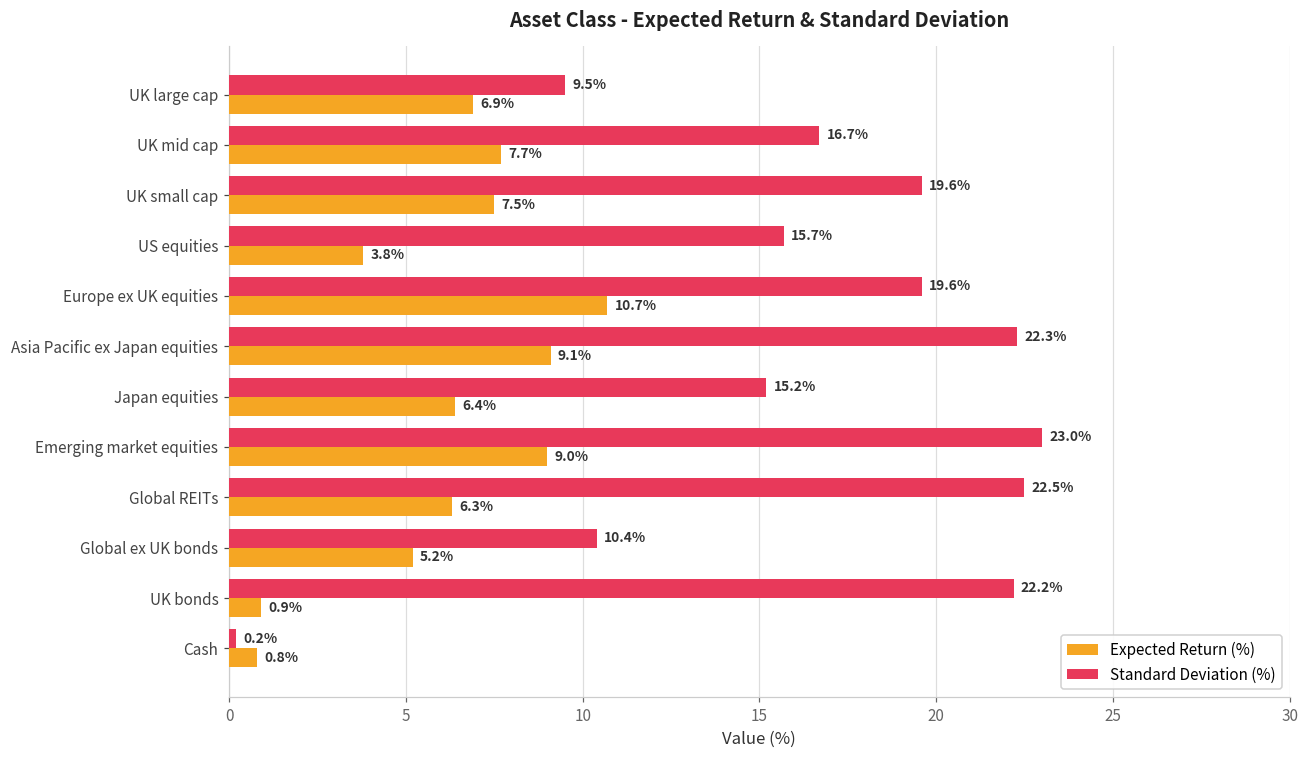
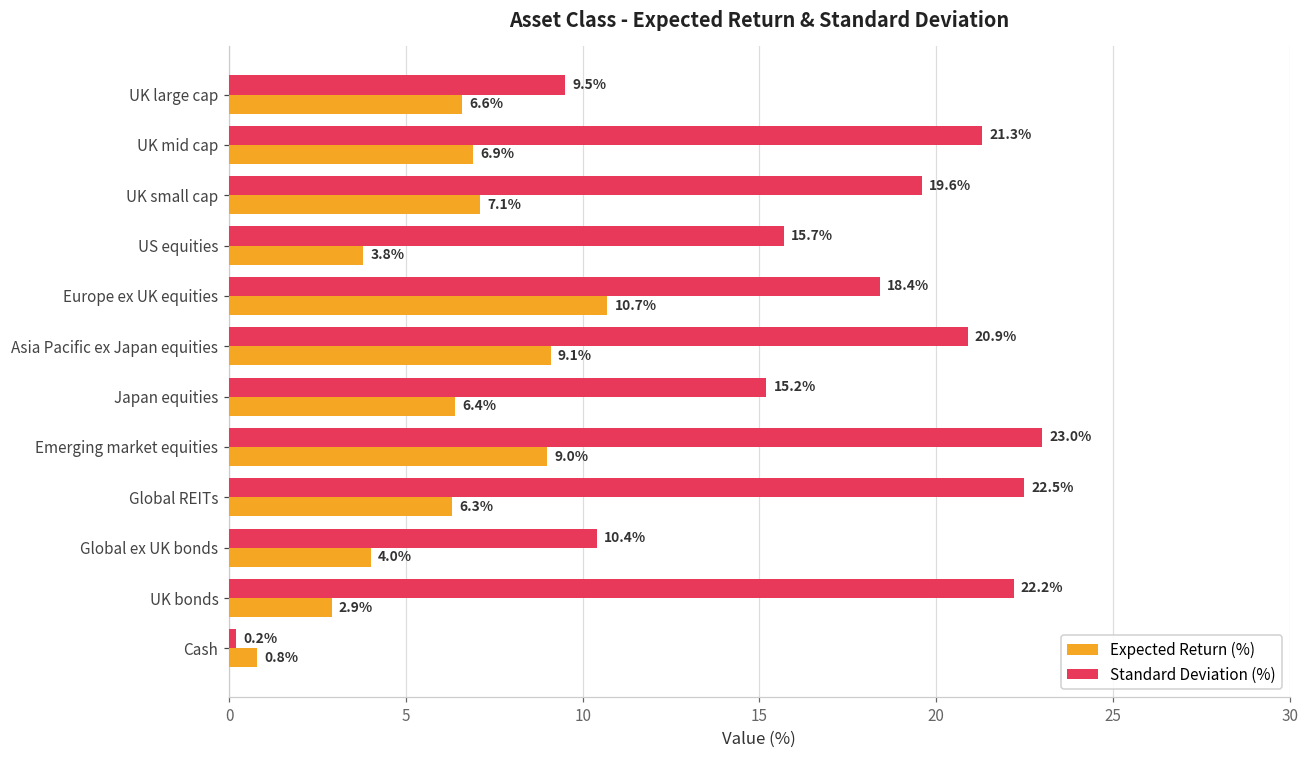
Expected Return (%), UK large cap: 6.9% -> 6.6%
Standard Deviation (%), UK mid cap: 16.7% -> 21.3%
Expected Return (%), UK mid cap: 7.7% -> 6.9%
Expected Return (%), UK small cap: 7.5% -> 7.1%
Standard Deviation (%), Europe ex UK equities: 19.6% -> 18.4%
Standard Deviation (%), Asia Pacific ex Japan equities: 22.3% -> 20.9%
Expected Return (%), Global ex UK bonds: 5.2% -> 4.0%
Expected Return (%), UK bonds: 0.9% -> 2.9%
